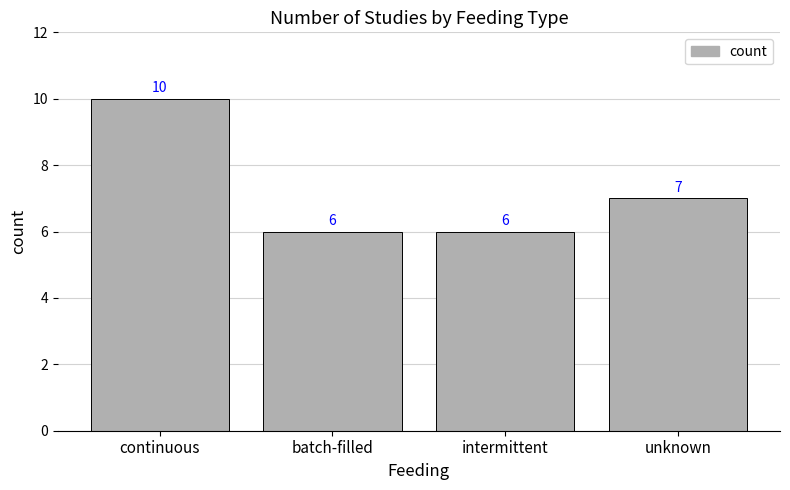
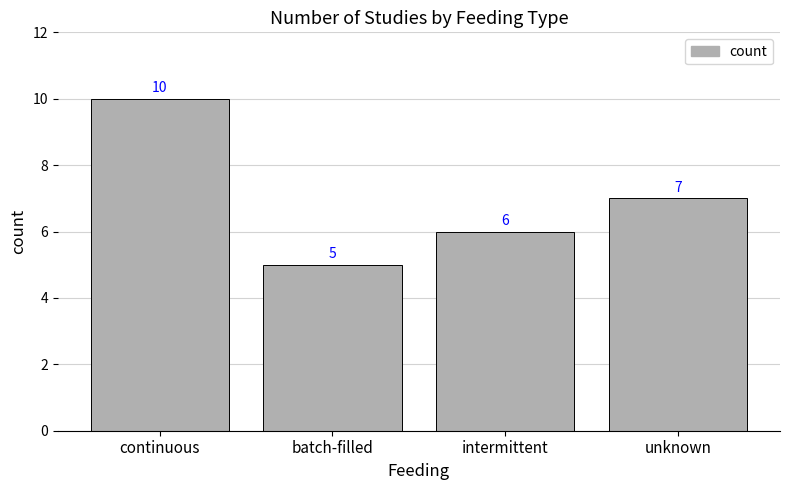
batch-filled: 6 -> 5
